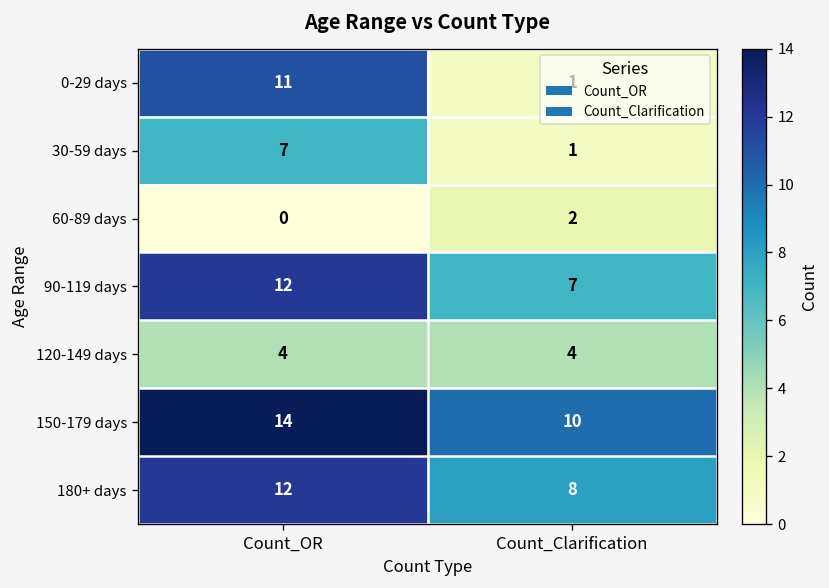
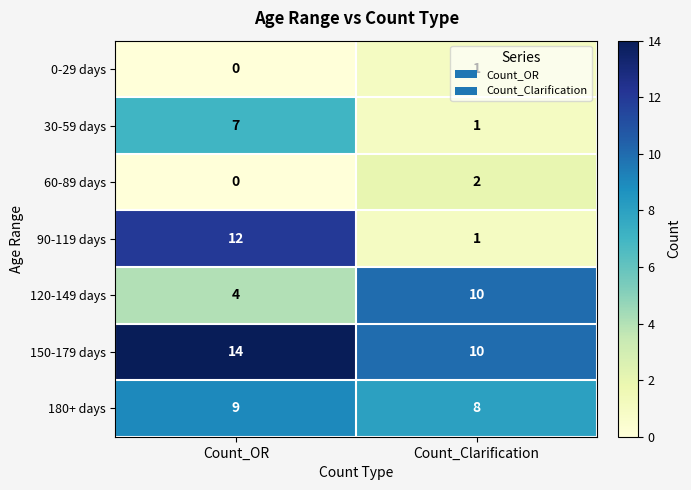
0-29 days, Count_OR: 11 -> 0
90-119 days, Count_Clarification: 7 -> 1
120-149 days, Count_Clarification: 4 -> 10
180+ days, Count_OR: 12 -> 9
